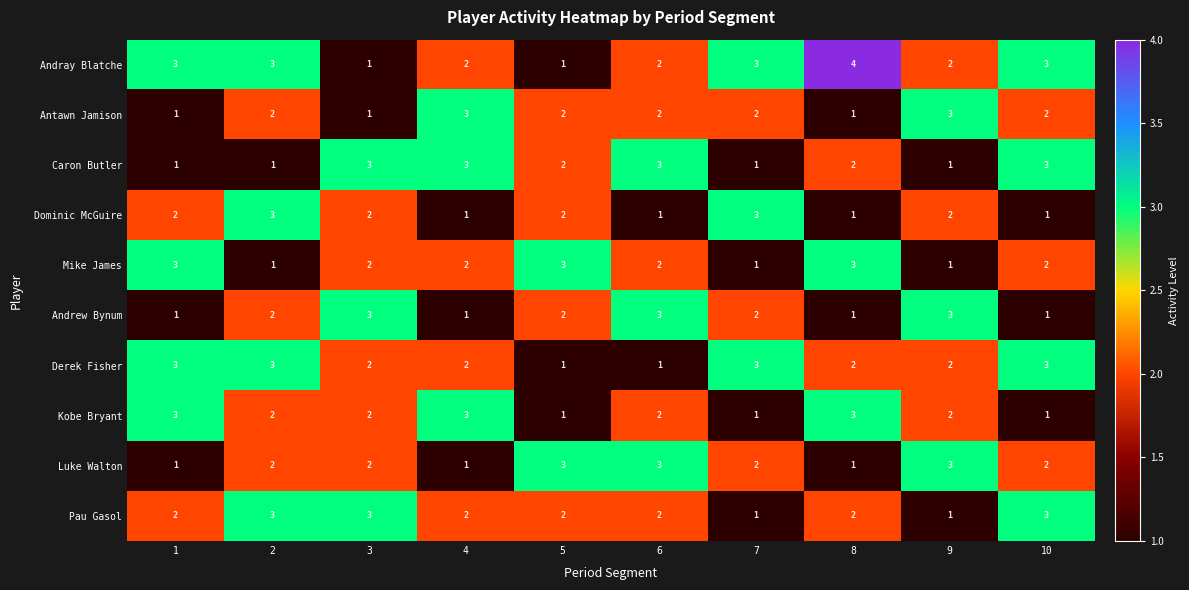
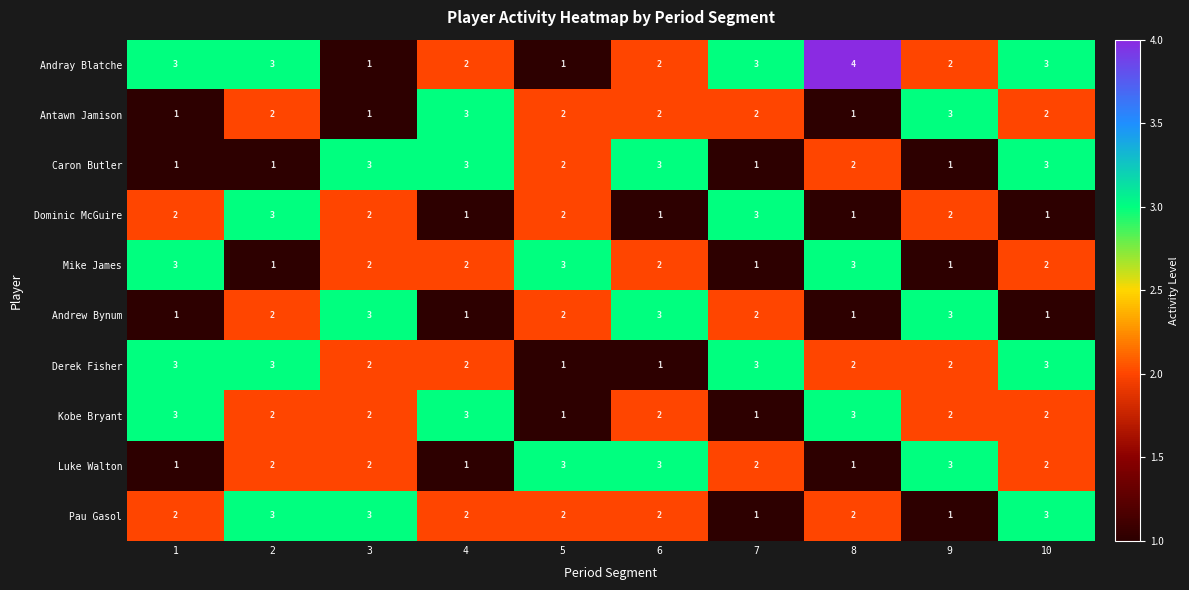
Kobe Bryant, 10: 1 -> 2
